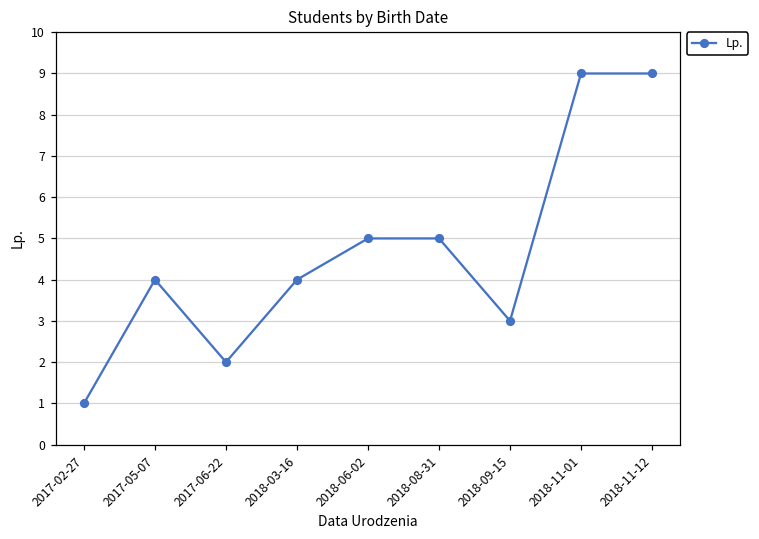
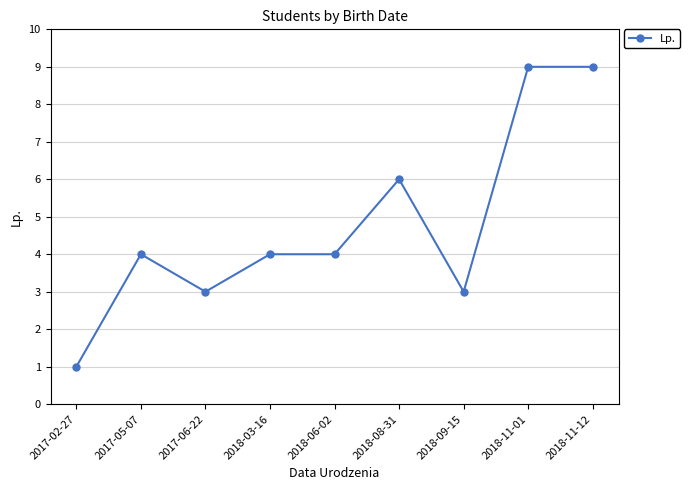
2017-06-22: 2 -> 3
2018-06-02: 5 -> 4
2018-08-31: 5 -> 6
